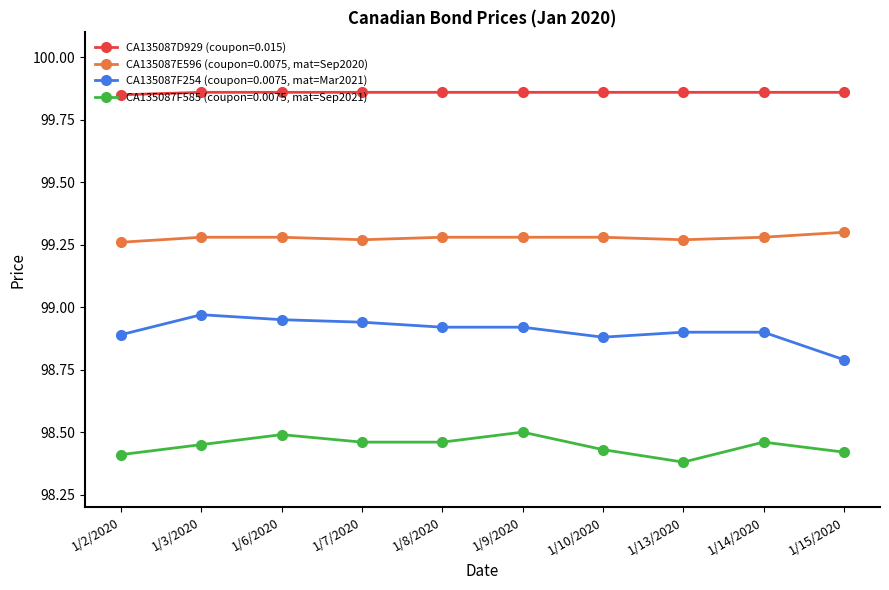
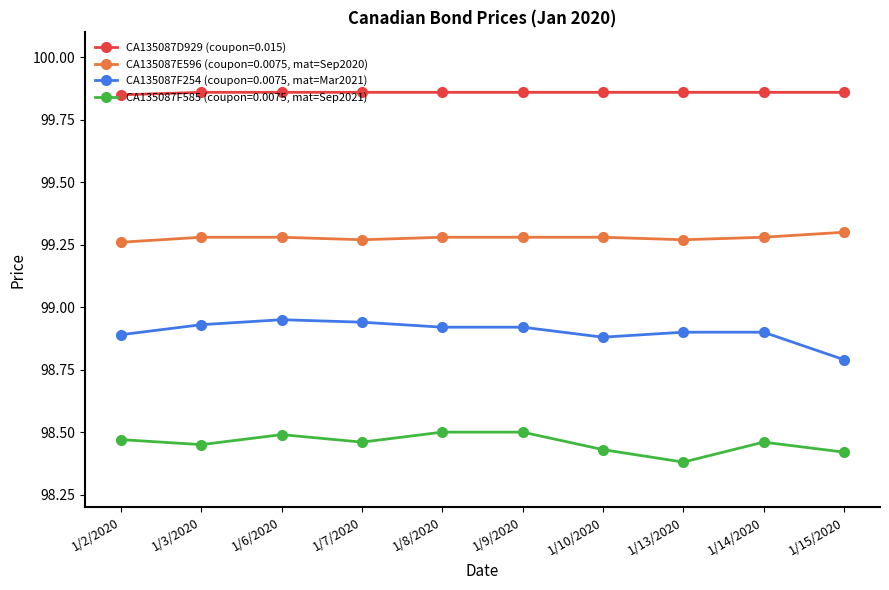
CA135087F585 (coupon=0.0075, mat=Sep2021), 1/2/2020: 98.41 -> 98.47
CA135087F254 (coupon=0.0075, mat=Mar2021), 1/3/2020: 98.97 -> 98.93
CA135087F585 (coupon=0.0075, mat=Sep2021), 1/8/2020: 98.46 -> 98.50
